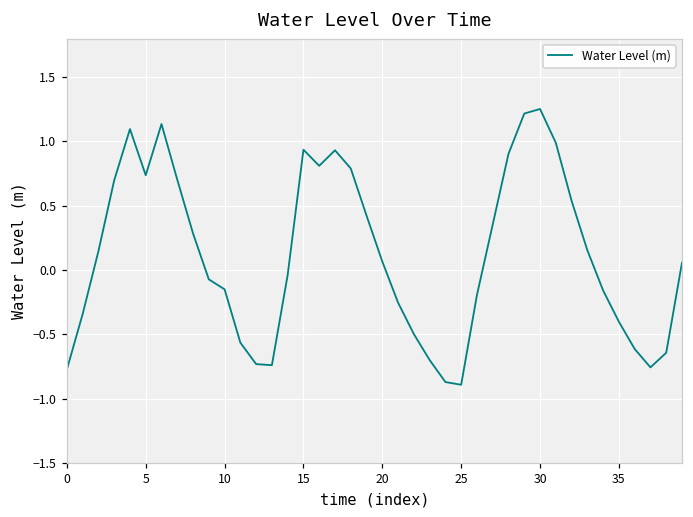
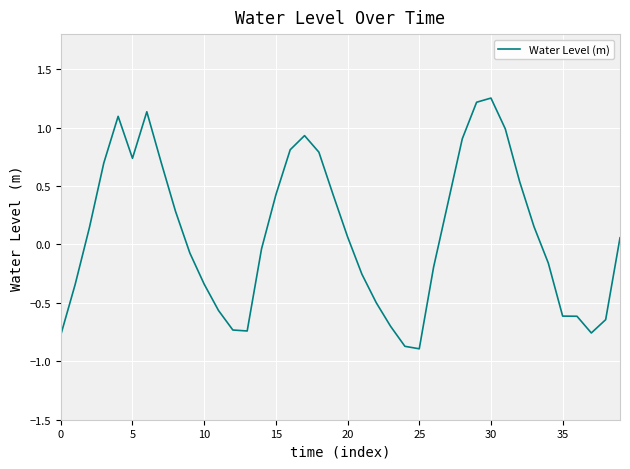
10: -0.15 -> -0.34
15: 0.94 -> 0.42
35: -0.40 -> -0.61
